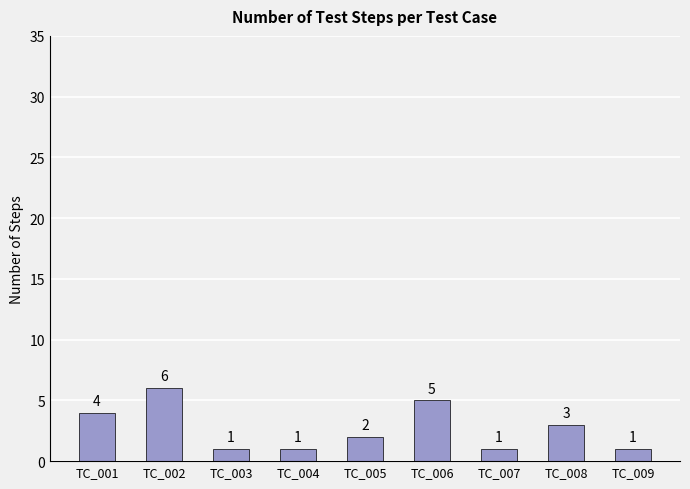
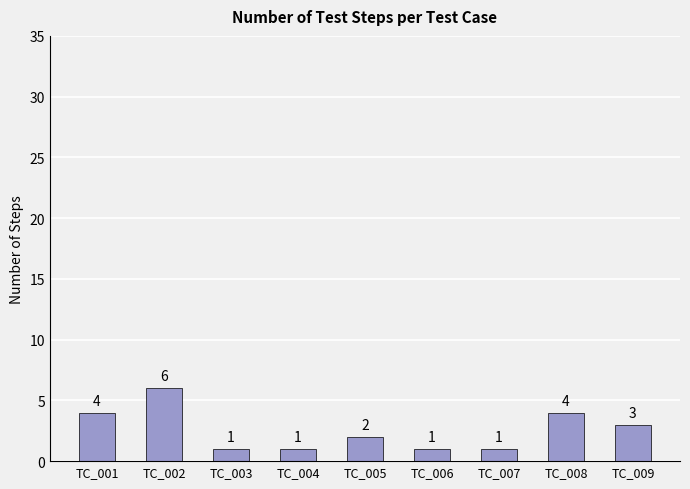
TC_006: 5 -> 1
TC_008: 3 -> 4
TC_009: 1 -> 3
